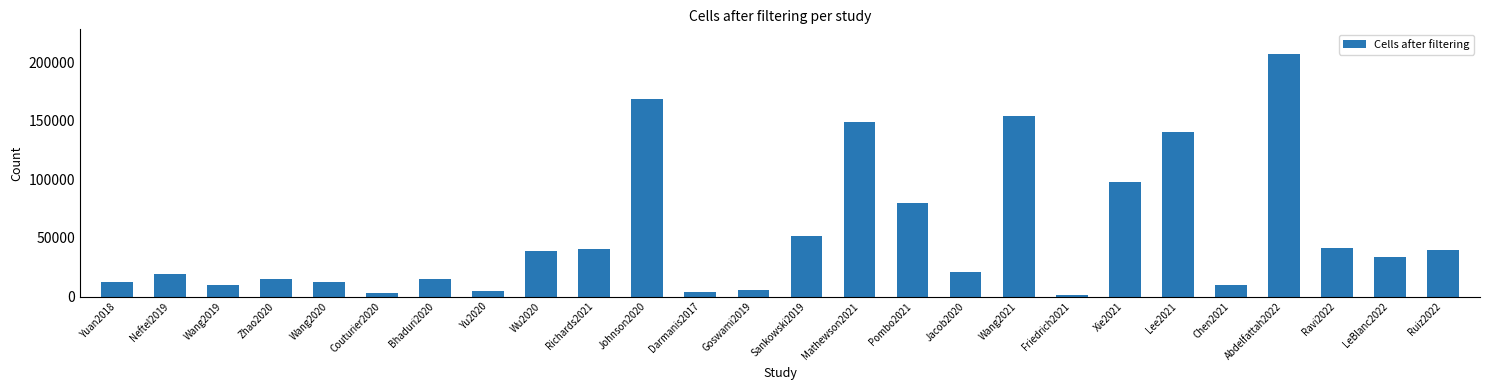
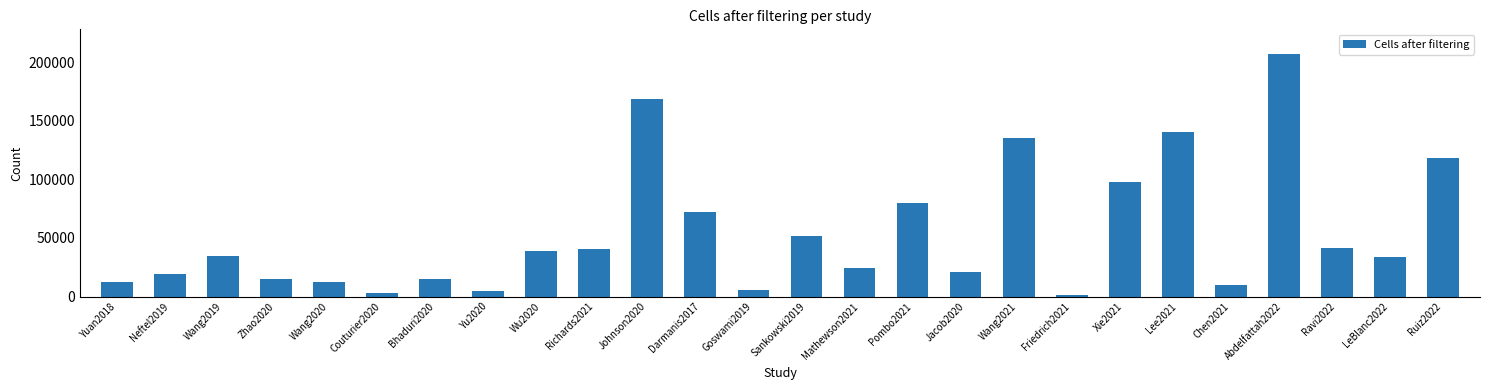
Wang2019: 10000 -> 35000
Darmanis2017: 4000 -> 72000
Mathewson2021: 149000 -> 24000
Wang2021: 154000 -> 135000
Ruiz2022: 39000 -> 118000
